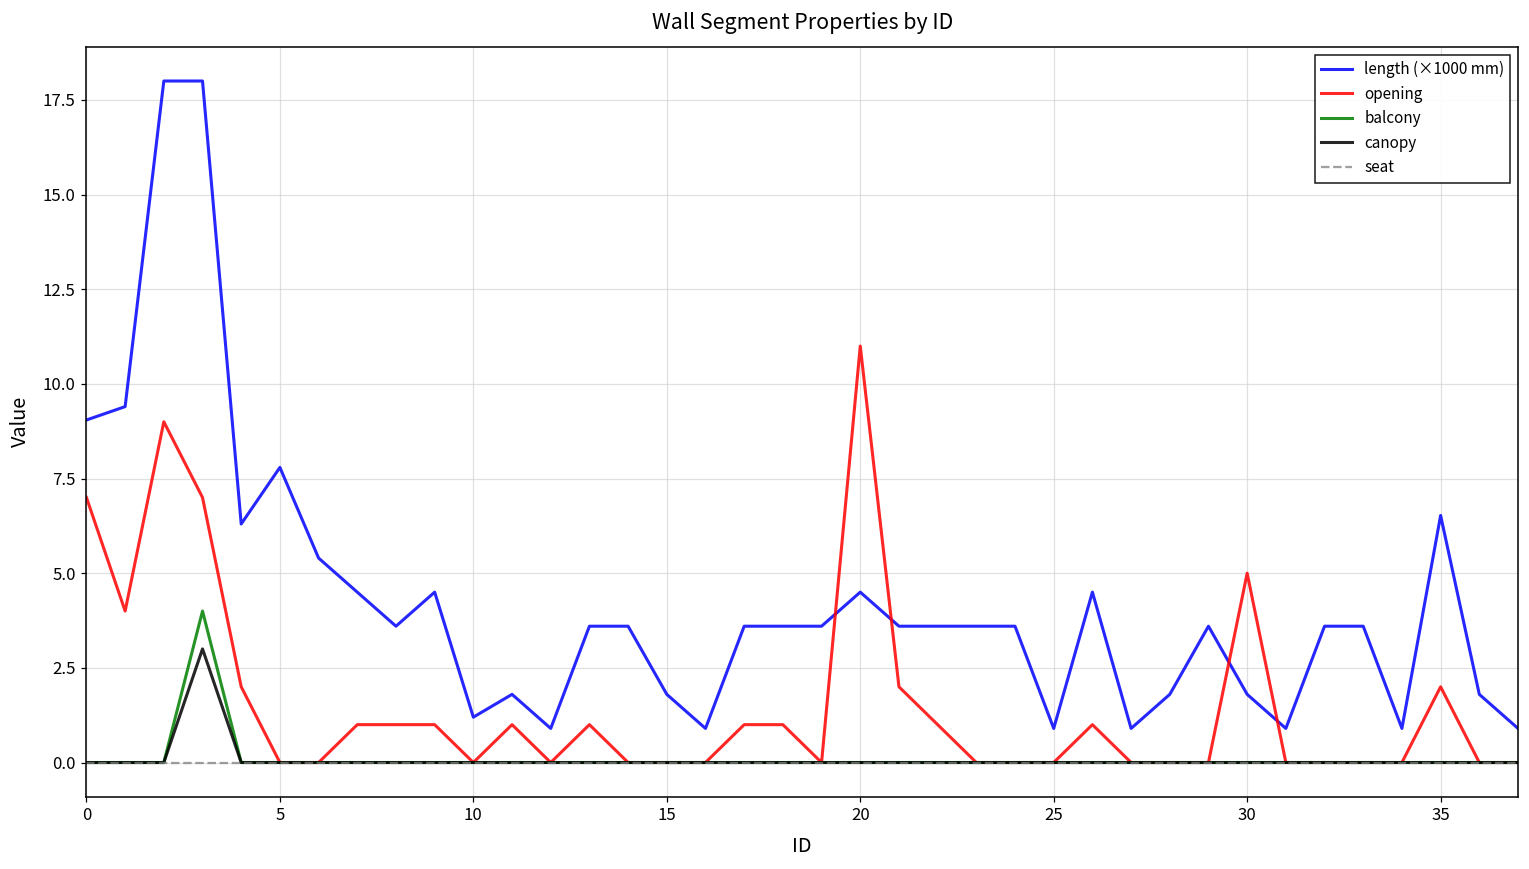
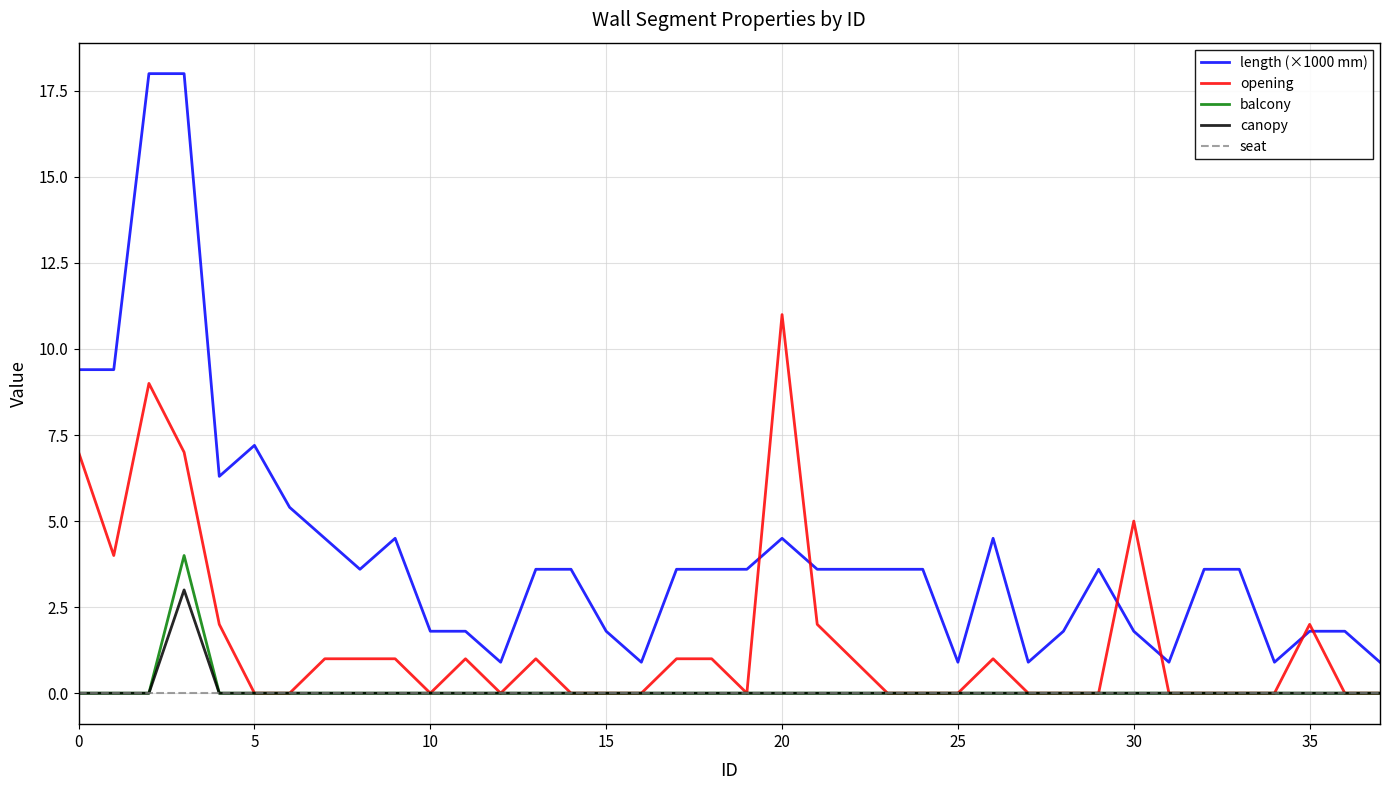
length (×1000 mm), 0: 9.0 -> 9.4
length (×1000 mm), 5: 7.8 -> 7.2
length (×1000 mm), 10: 1.2 -> 1.8
length (×1000 mm), 35: 6.5 -> 1.8
